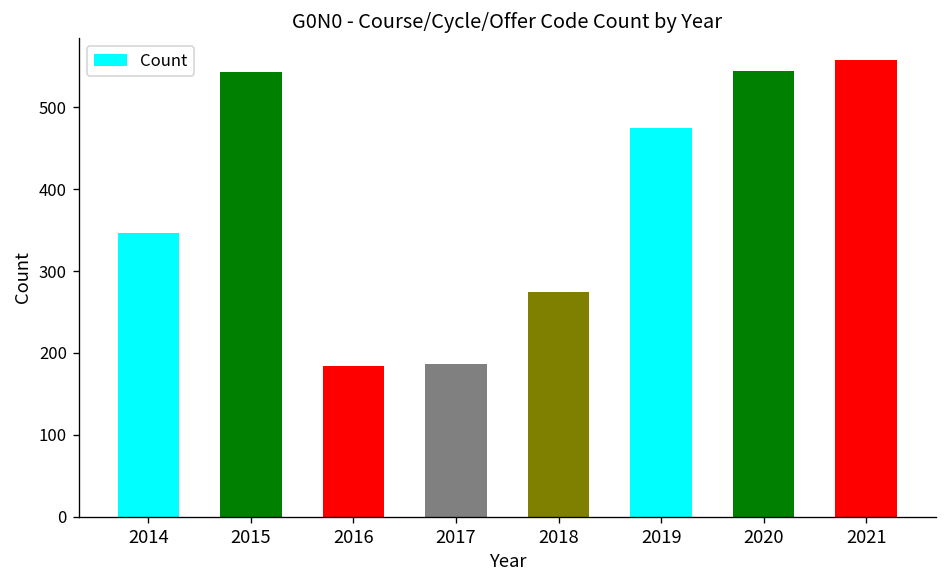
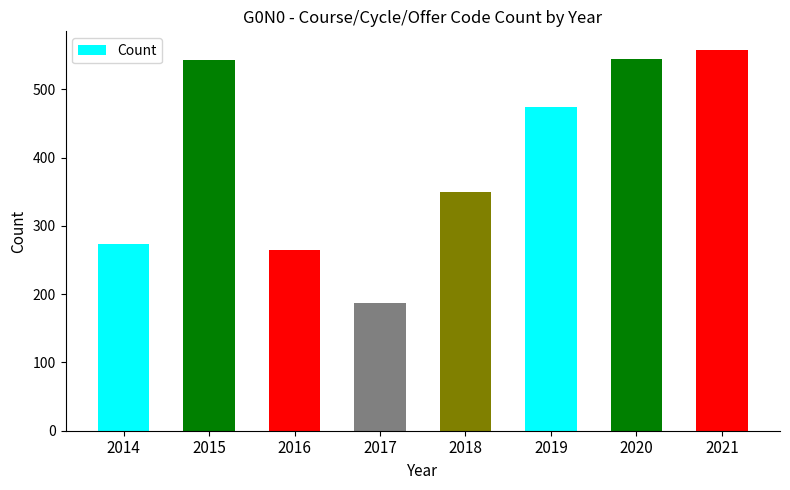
2014: 350 -> 270
2016: 180 -> 260
2018: 270 -> 350
